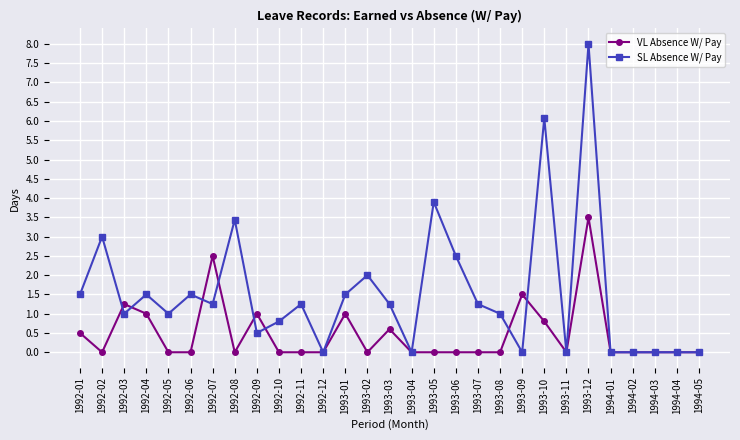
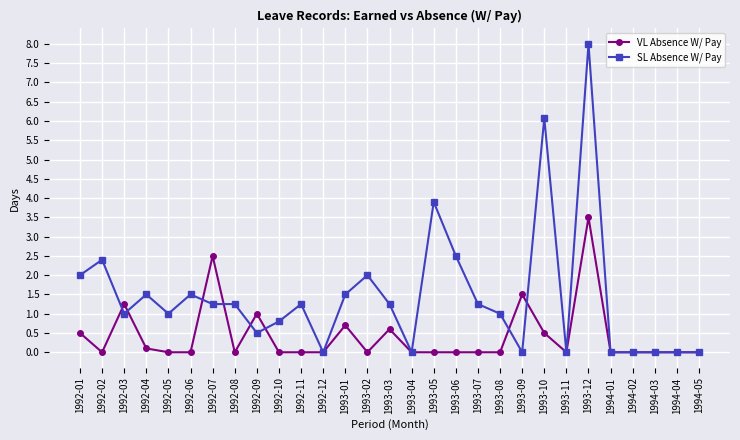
SL Absence W/ Pay, 1992-01: 1.5 -> 2.0
SL Absence W/ Pay, 1992-02: 3.0 -> 2.4
VL Absence W/ Pay, 1992-04: 1.0 -> 0.1
SL Absence W/ Pay, 1992-08: 3.4 -> 1.3
VL Absence W/ Pay, 1993-01: 1.0 -> 0.7
VL Absence W/ Pay, 1993-10: 0.8 -> 0.5
